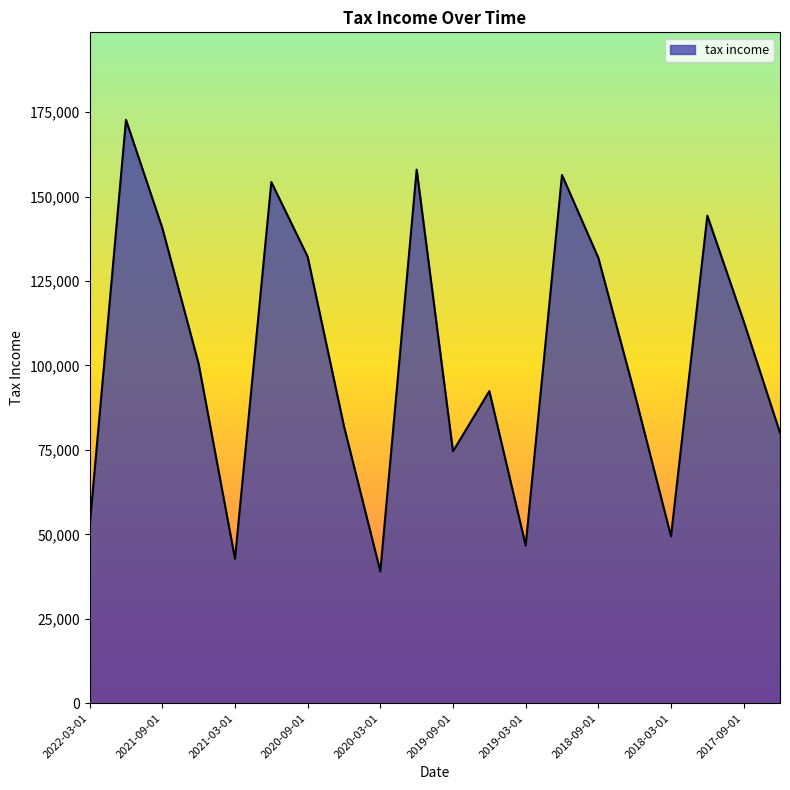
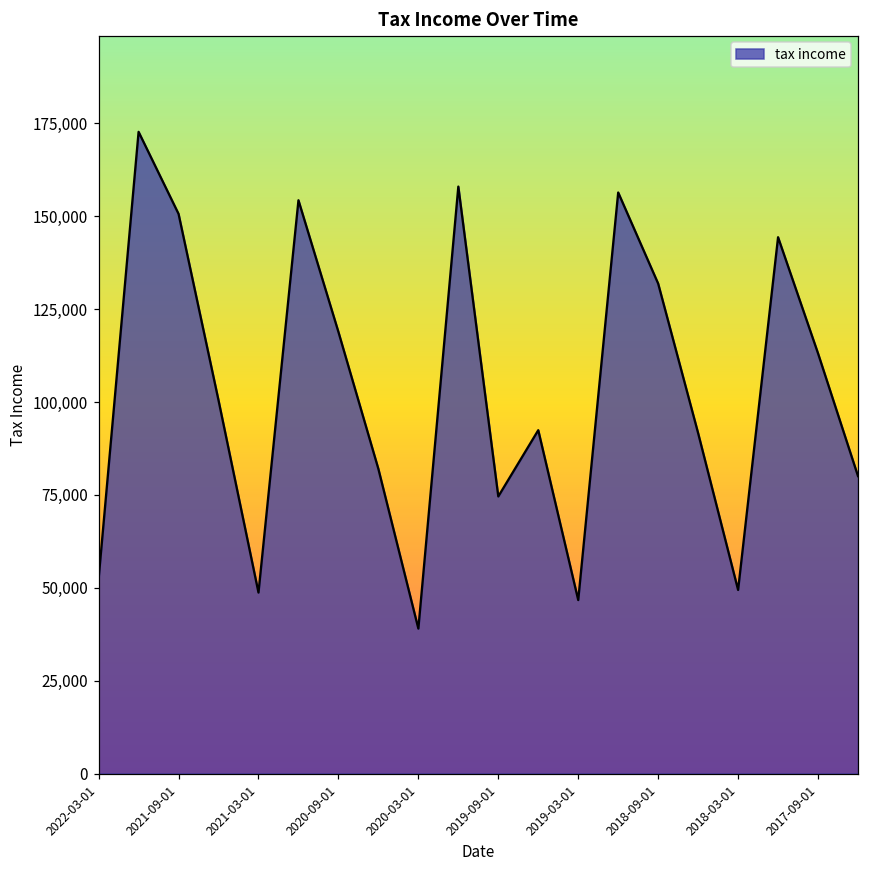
2021-09-01: 141,000 -> 151,000
2021-03-01: 43,000 -> 49,000
2020-09-01: 132,000 -> 119,000
